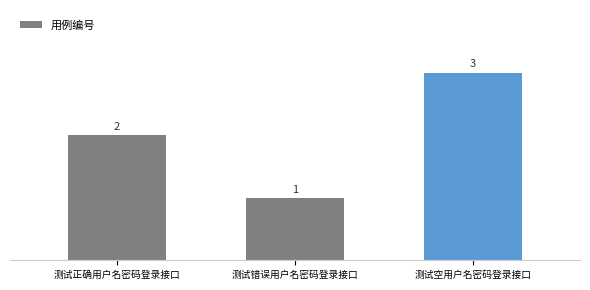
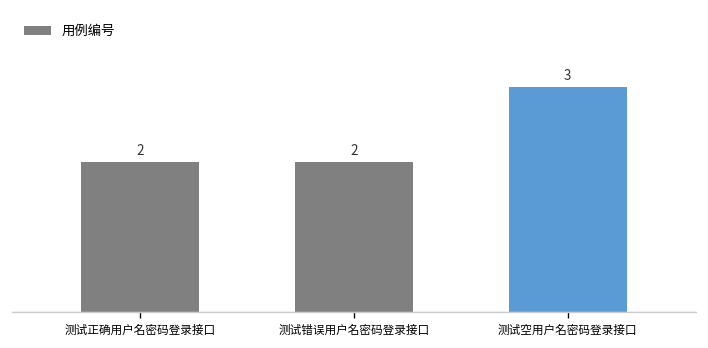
测试错误用户名密码登录接口: 1 -> 2
